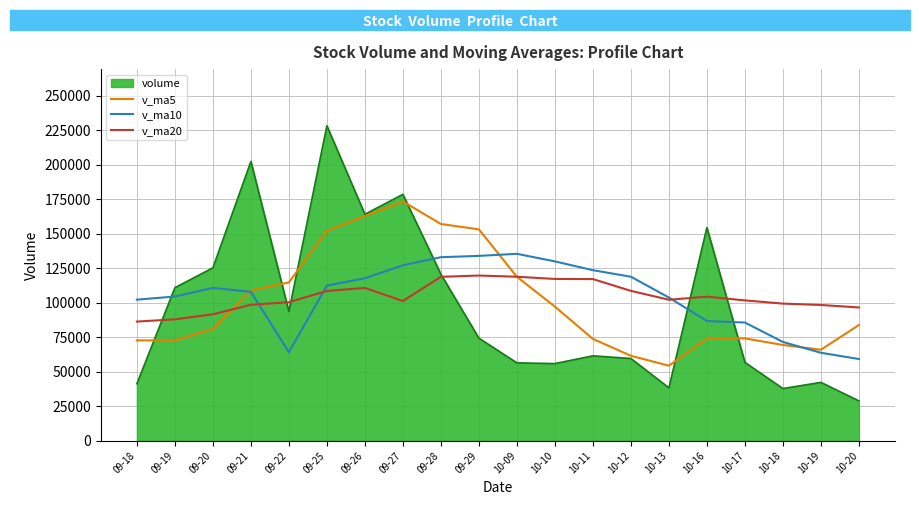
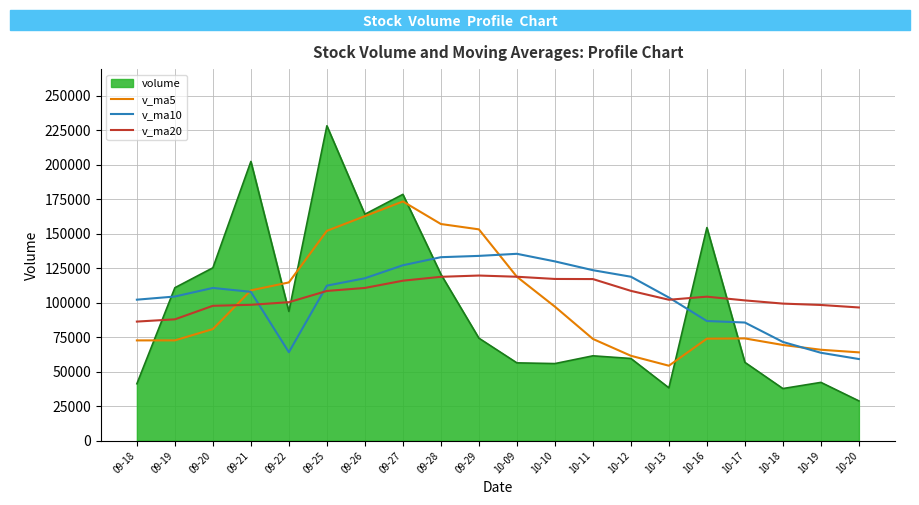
v_ma20, 09-20: 92000 -> 98000
v_ma20, 09-27: 101000 -> 116000
v_ma5, 10-20: 84000 -> 64000
